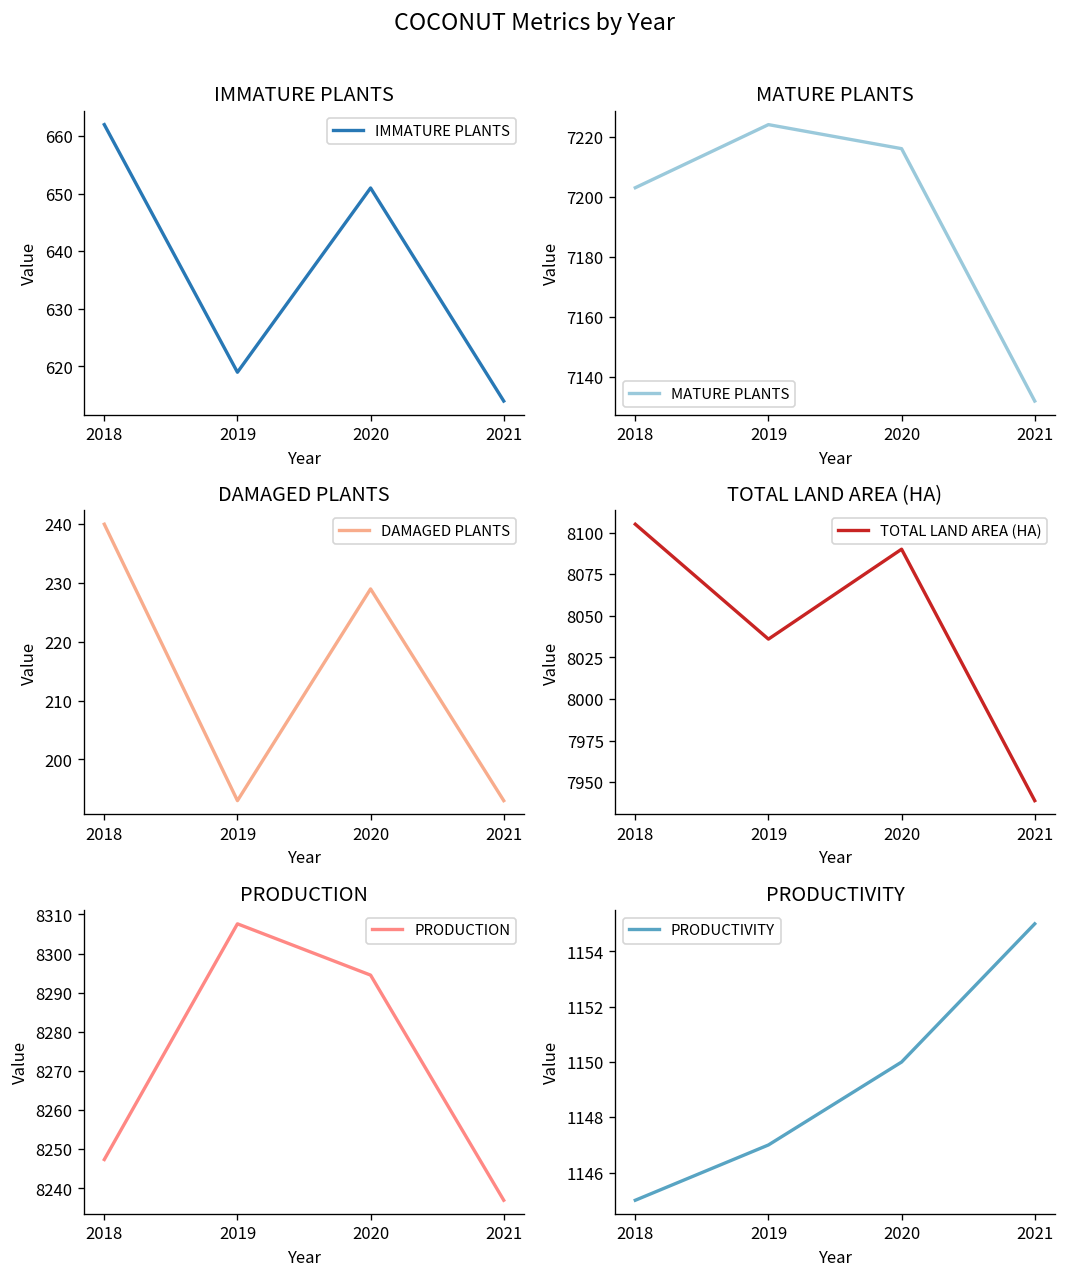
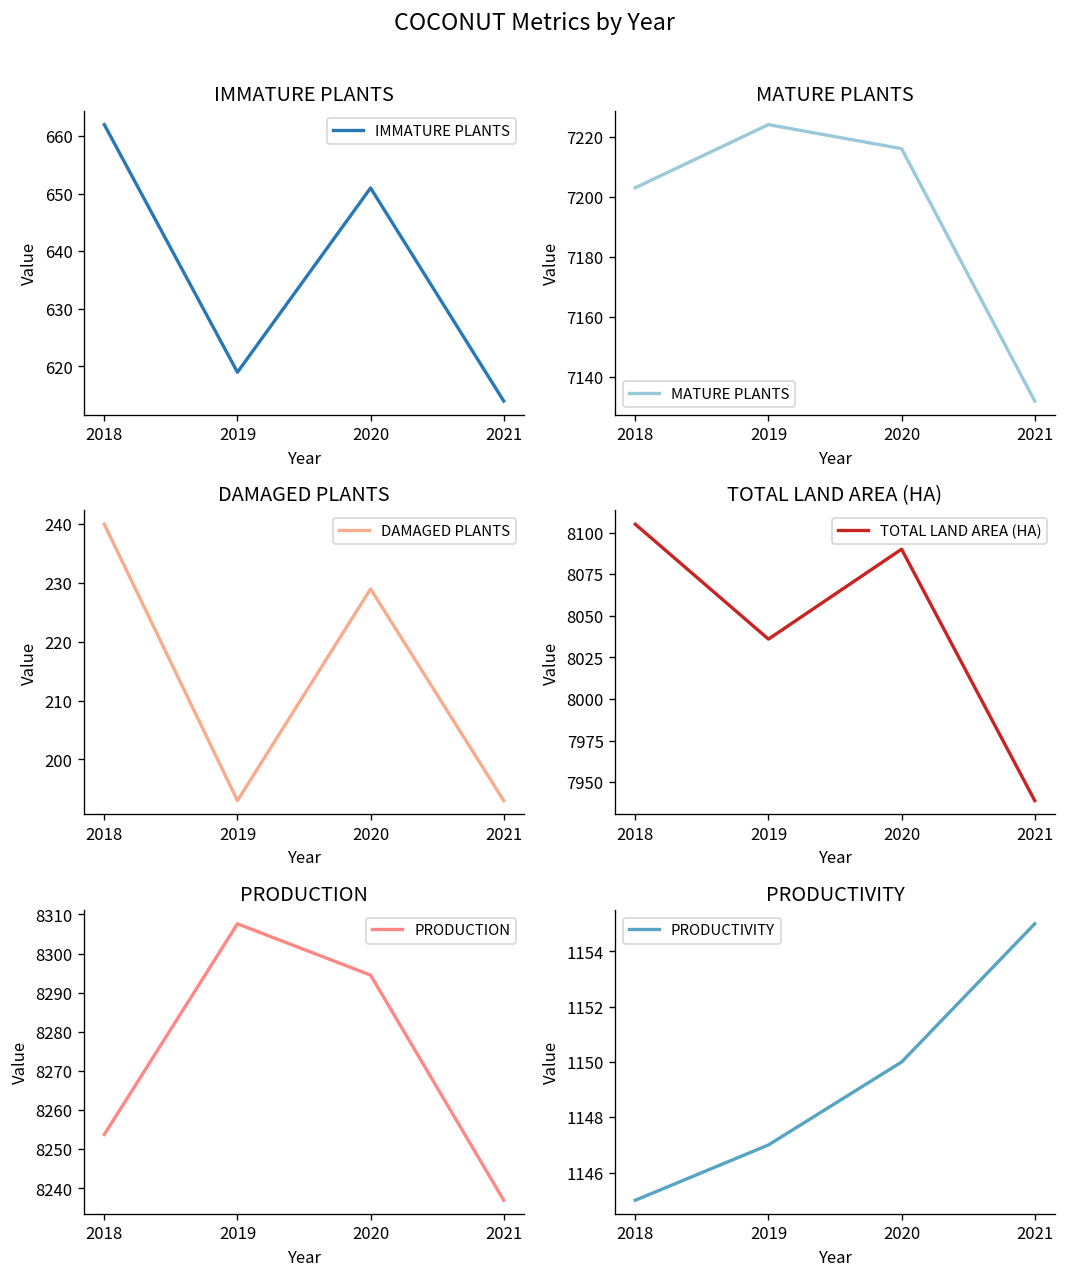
PRODUCTION, 2018: 8247 -> 8254
